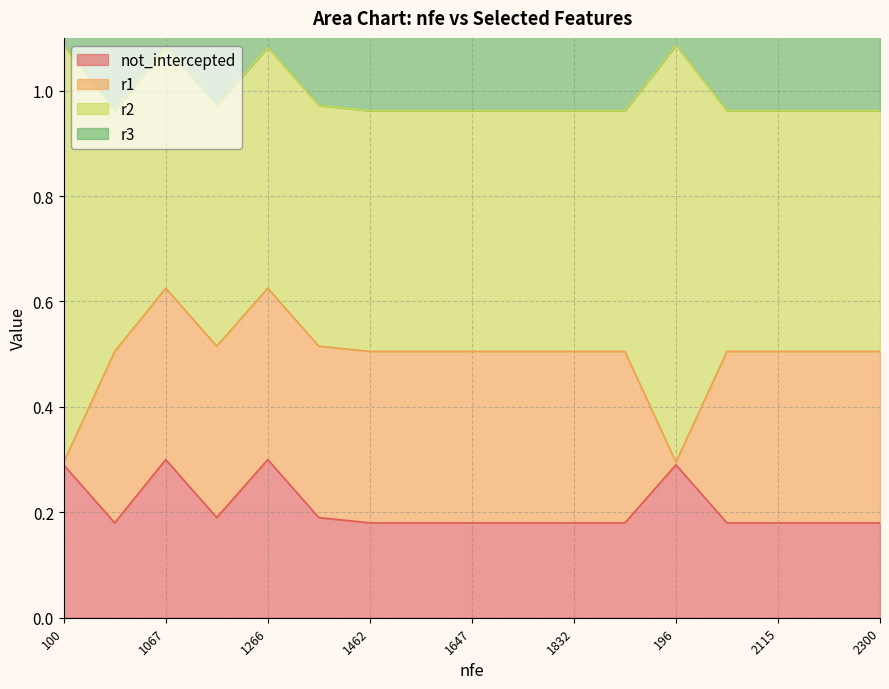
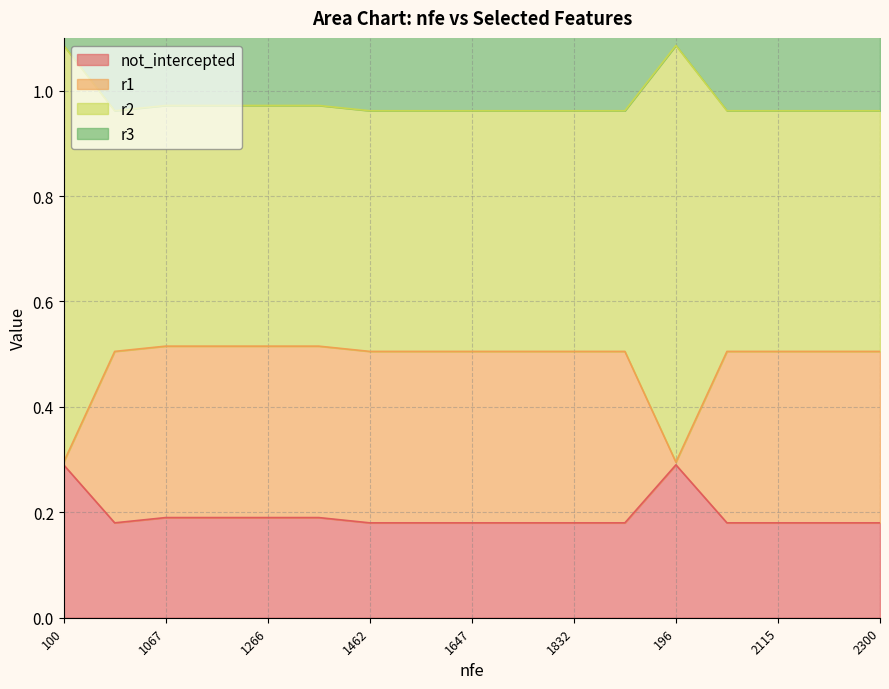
not_intercepted, 1067: 0.30 -> 0.19
not_intercepted, 1266: 0.30 -> 0.19
